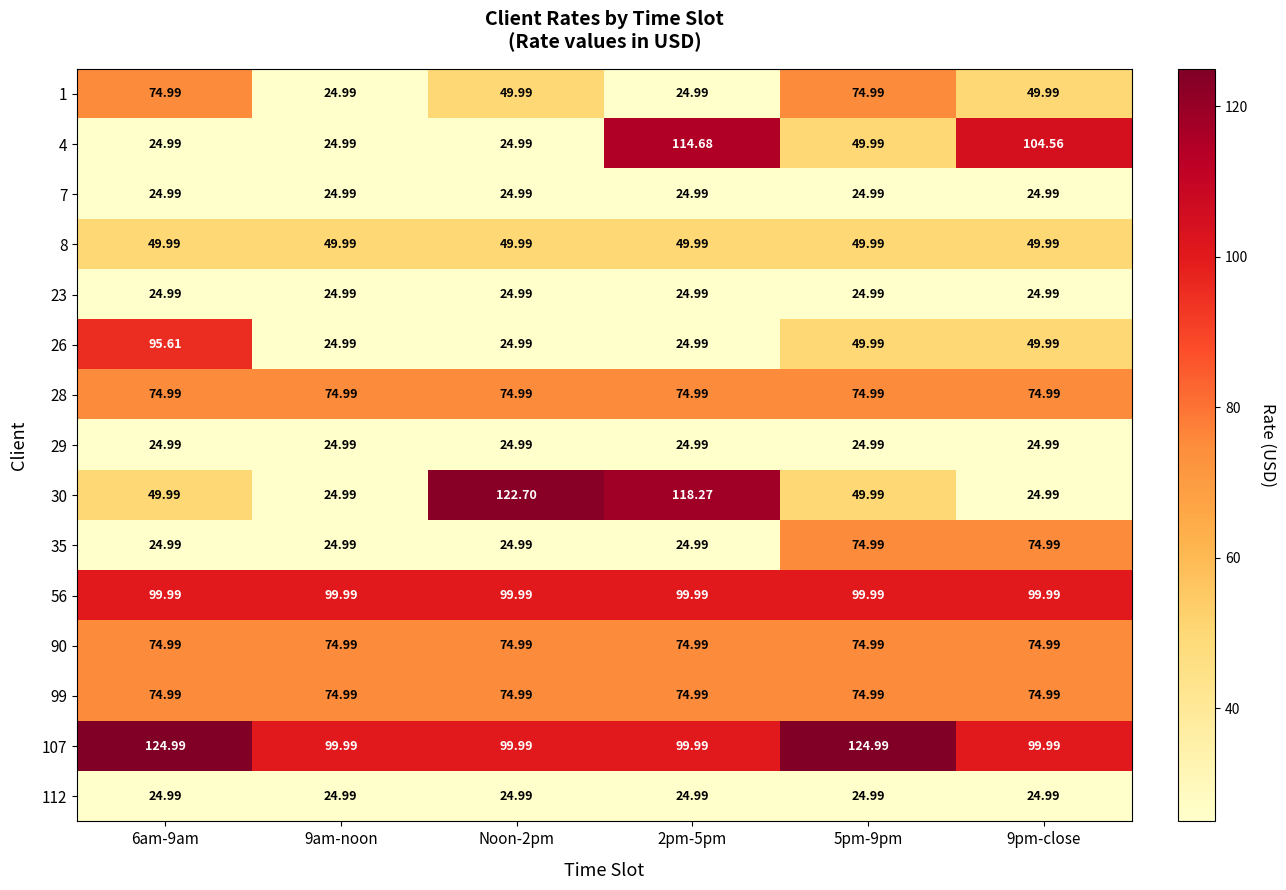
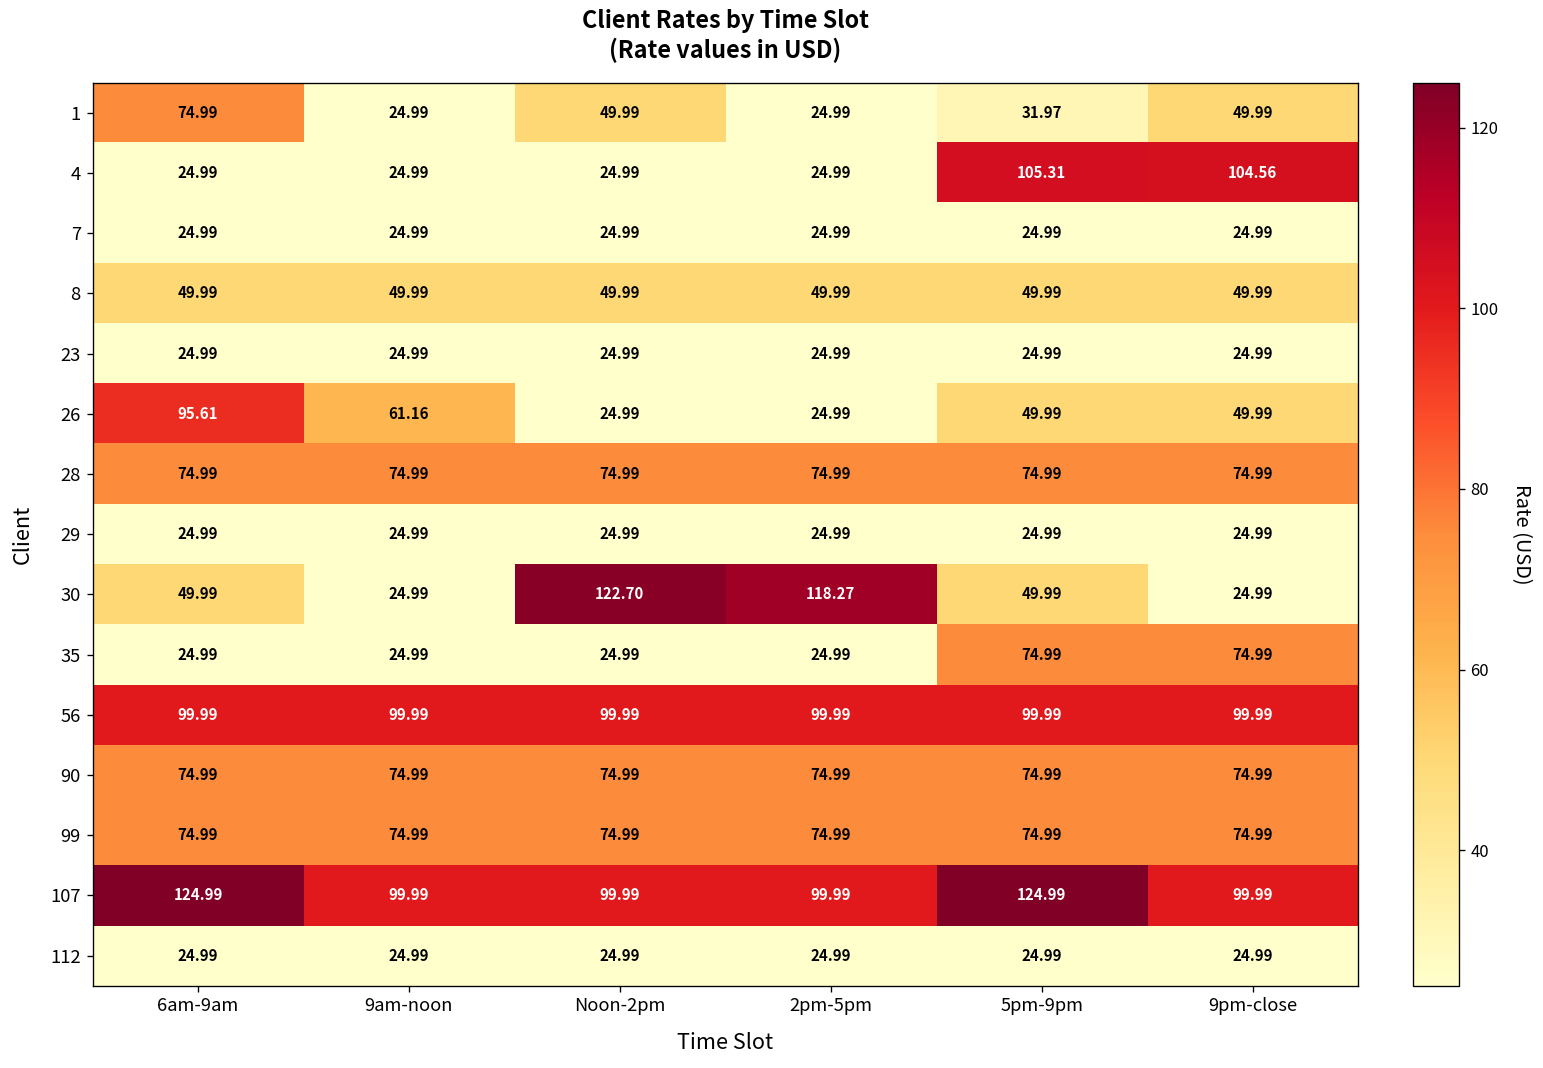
1, 5pm-9pm: 74.99 -> 31.97
4, 2pm-5pm: 114.68 -> 24.99
4, 5pm-9pm: 49.99 -> 105.31
26, 9am-noon: 24.99 -> 61.16
